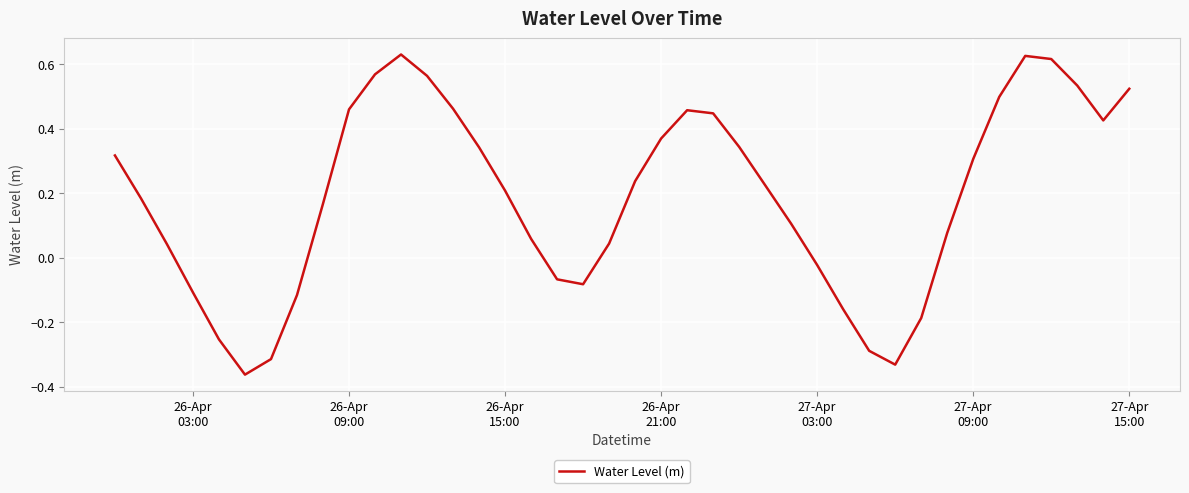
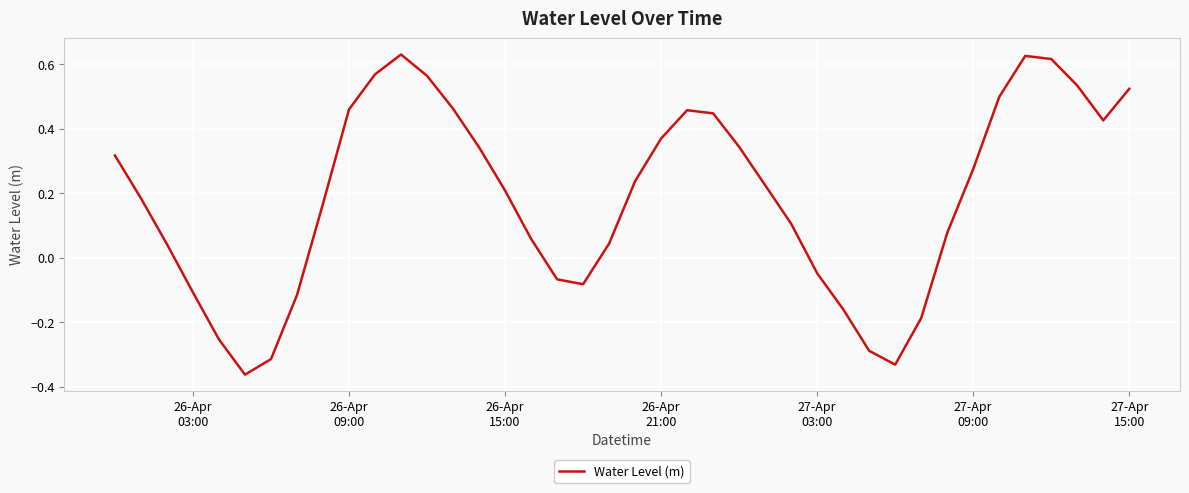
27-Apr 03:00: -0.02 -> -0.05
27-Apr 09:00: 0.31 -> 0.28
